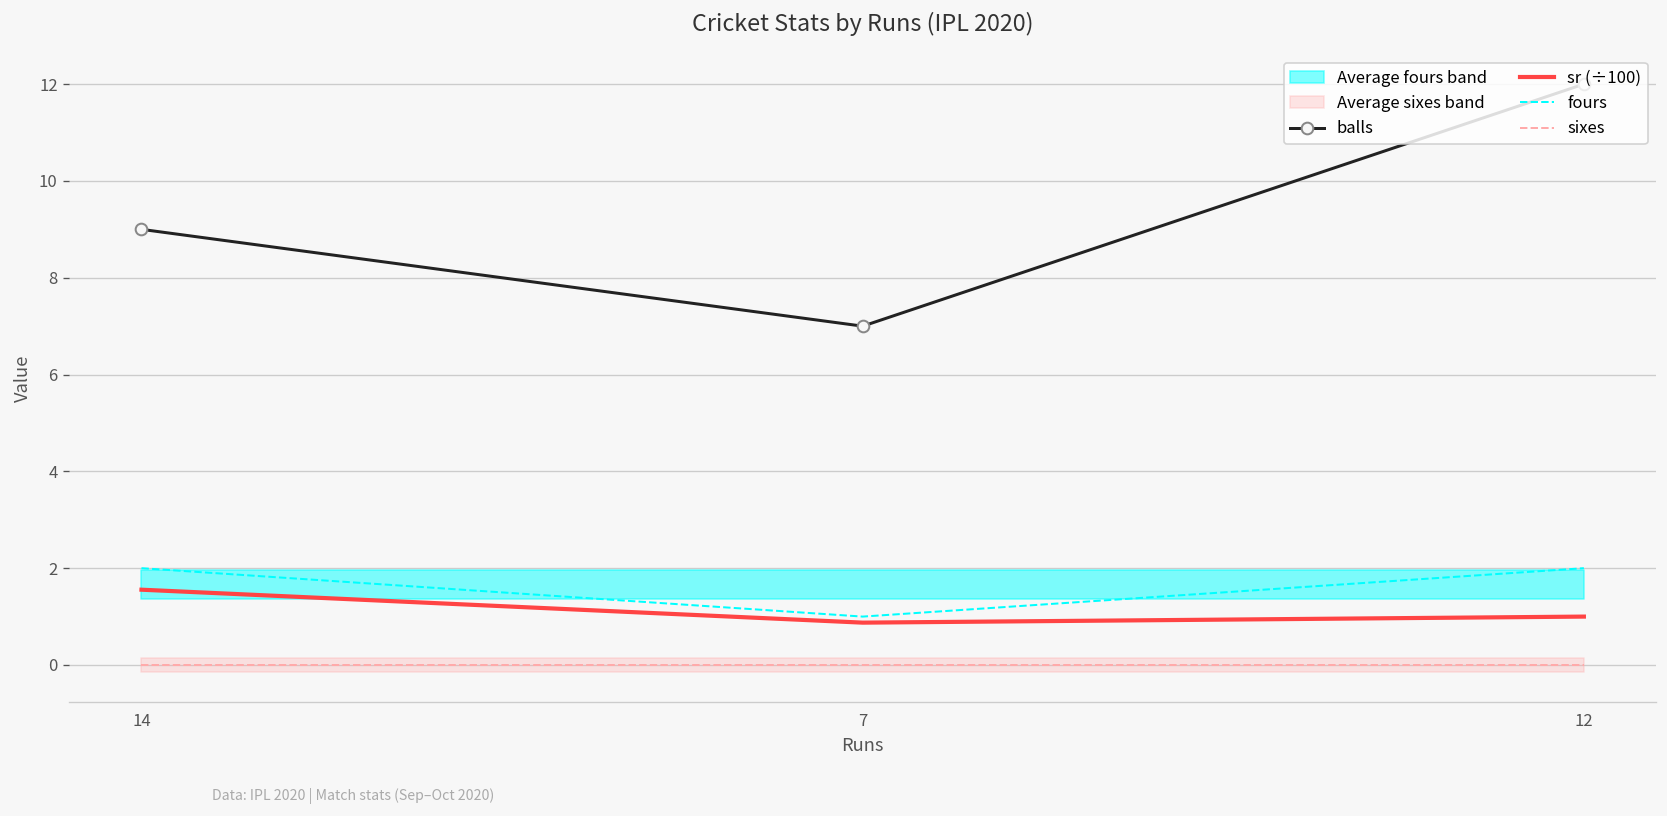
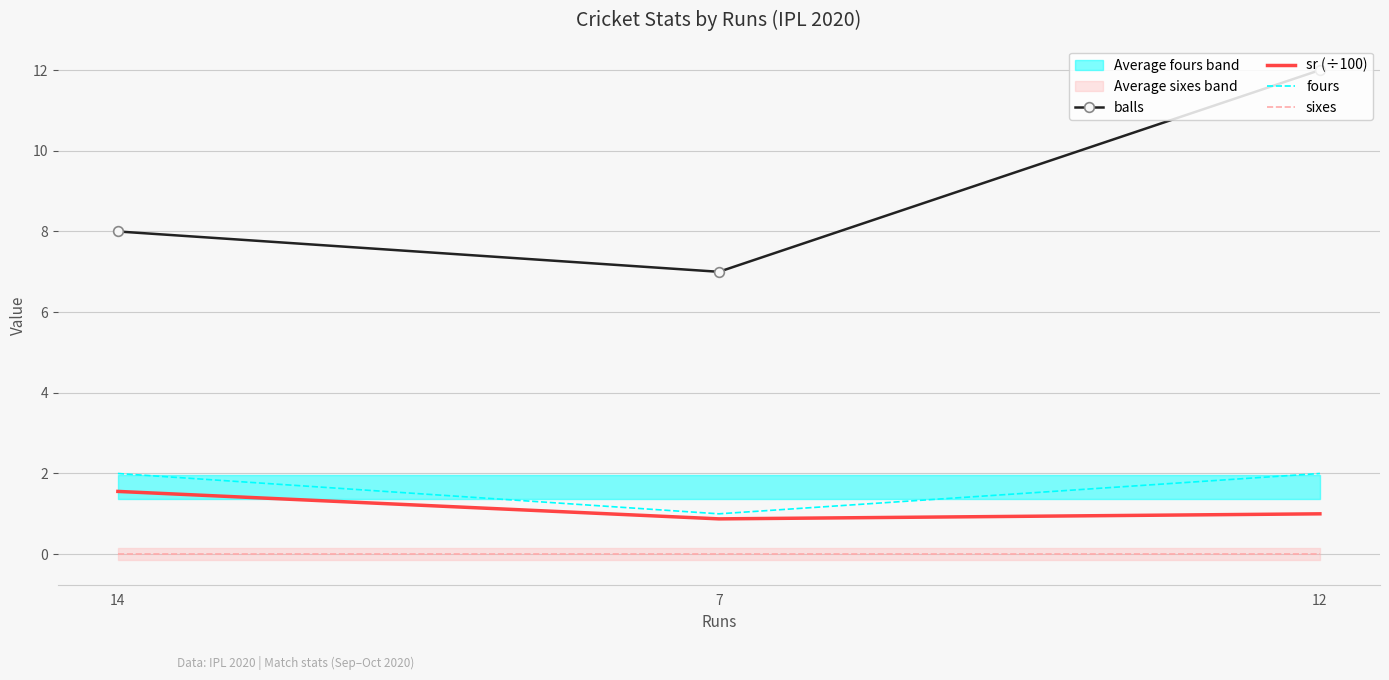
balls, 14: 9 -> 8
